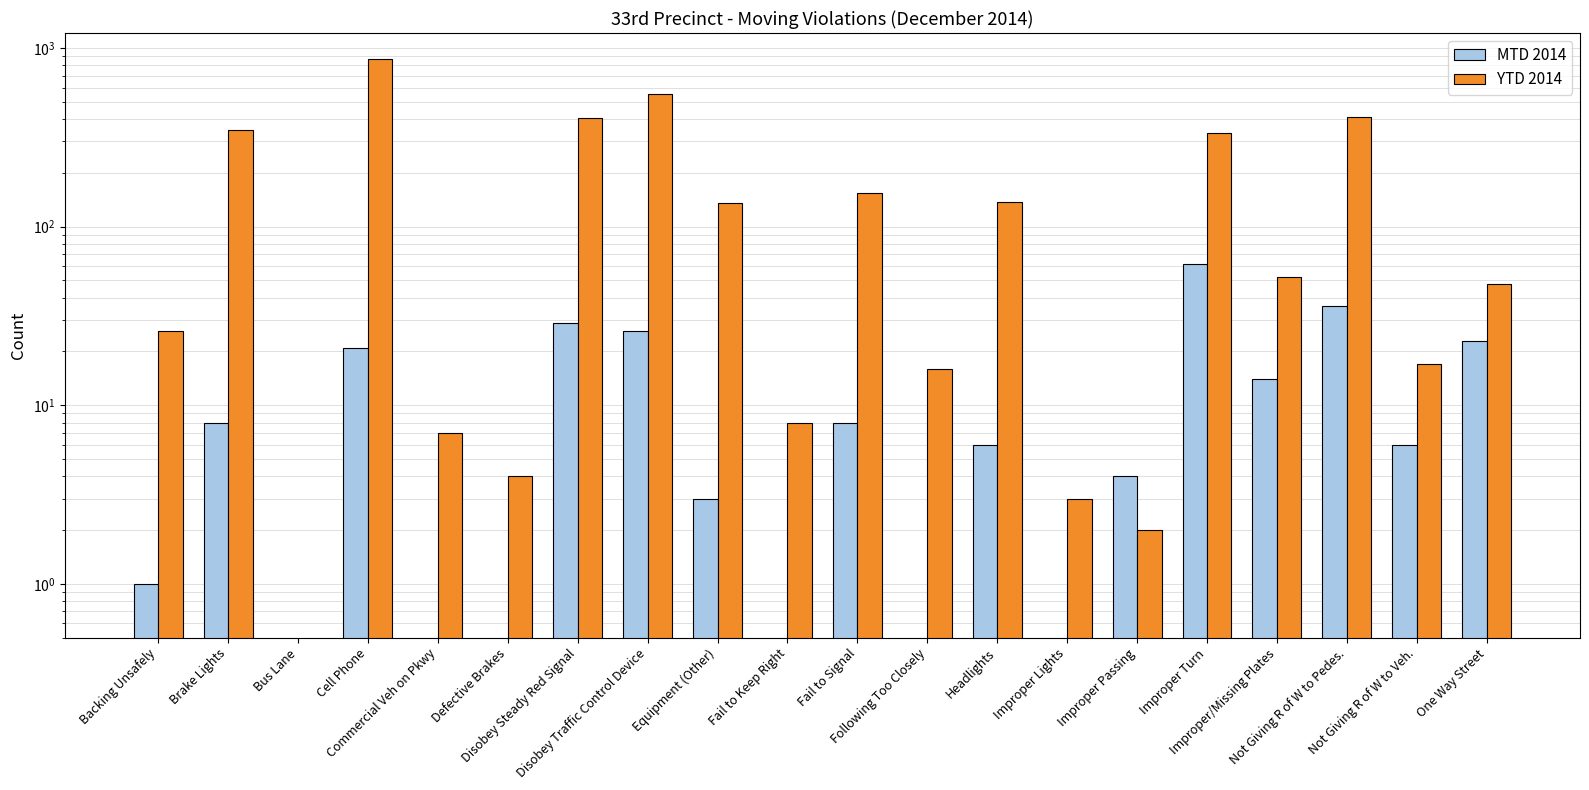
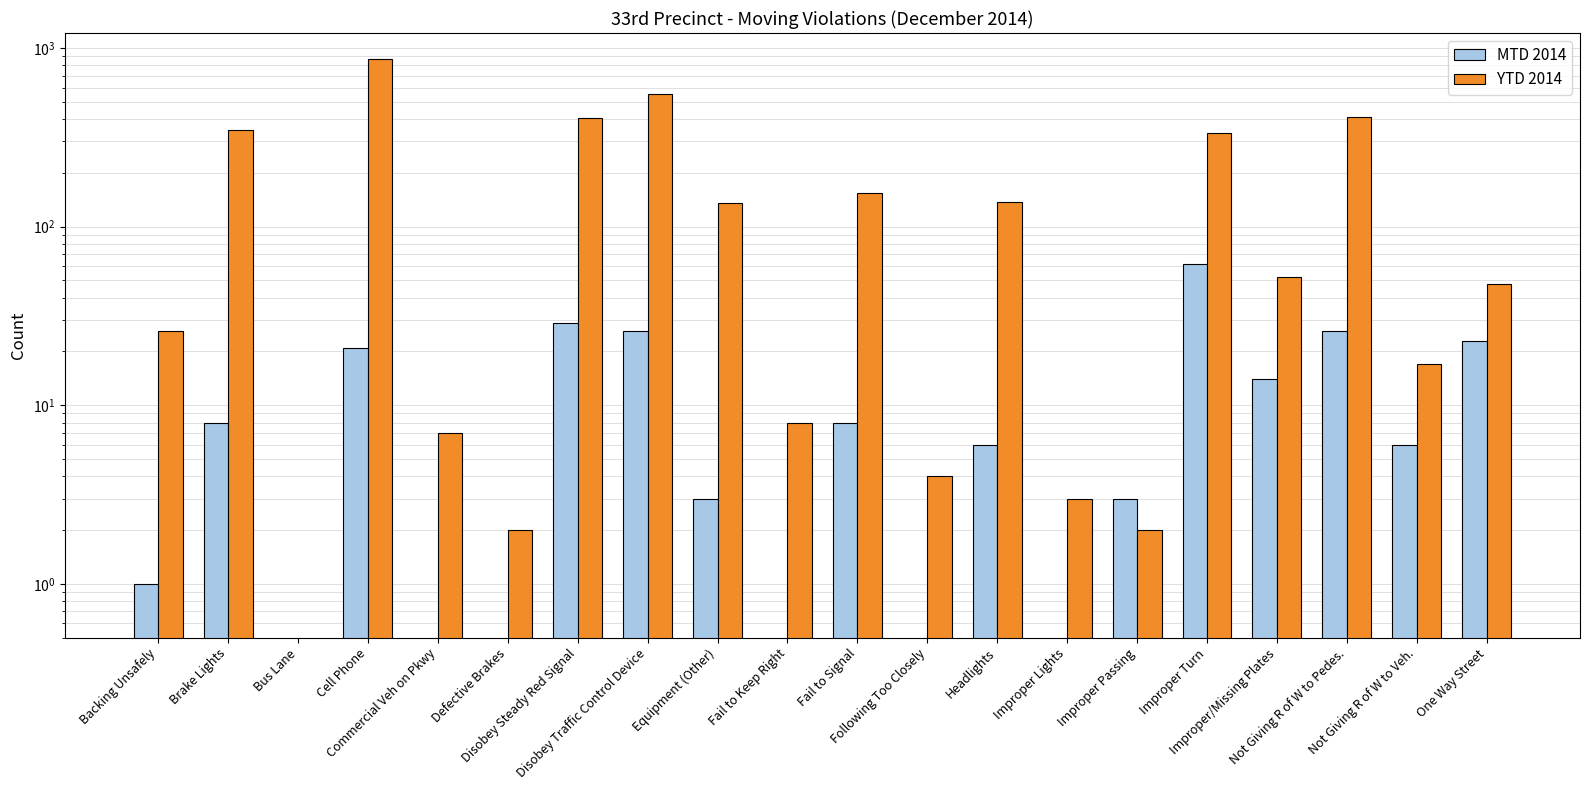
YTD 2014, Defective Brakes: 4 -> 2
YTD 2014, Following Too Closely: 16 -> 4
MTD 2014, Improper Passing: 4 -> 3
MTD 2014, Not Giving R of W to Pedes.: 36 -> 26
